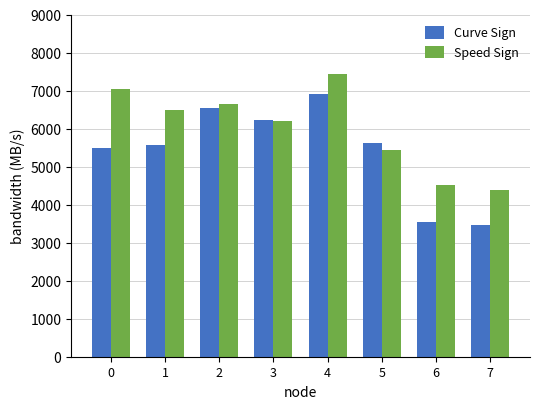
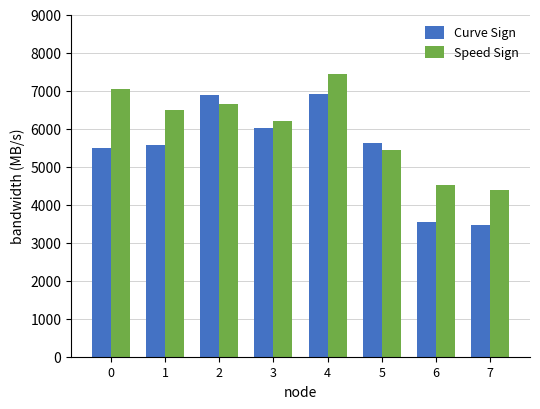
Curve Sign, 2: 6500 -> 6900
Curve Sign, 3: 6200 -> 6000
